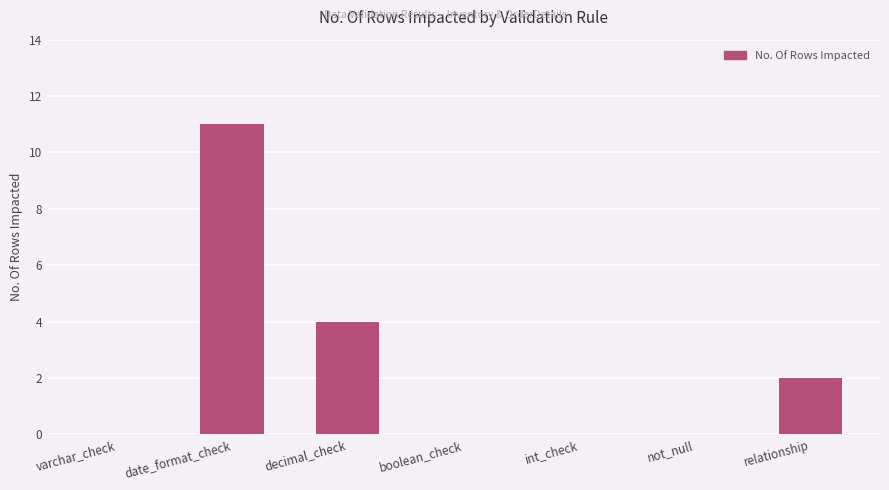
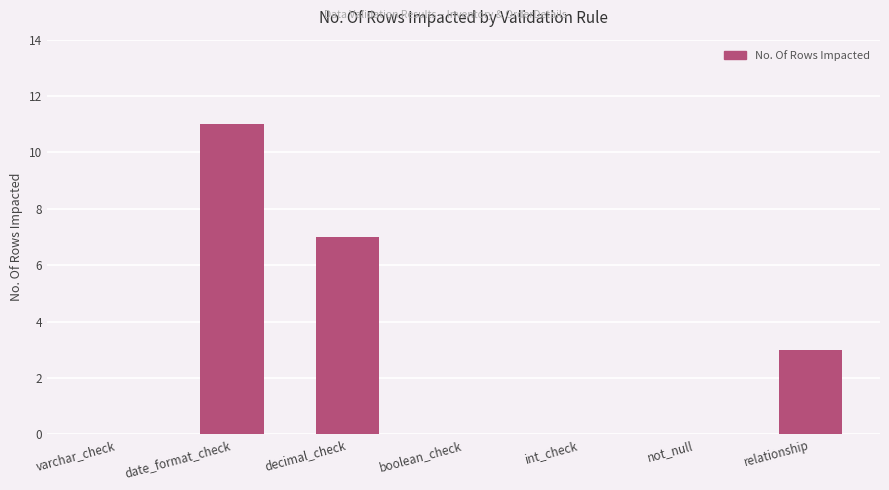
decimal_check: 4 -> 7
relationship: 2 -> 3
